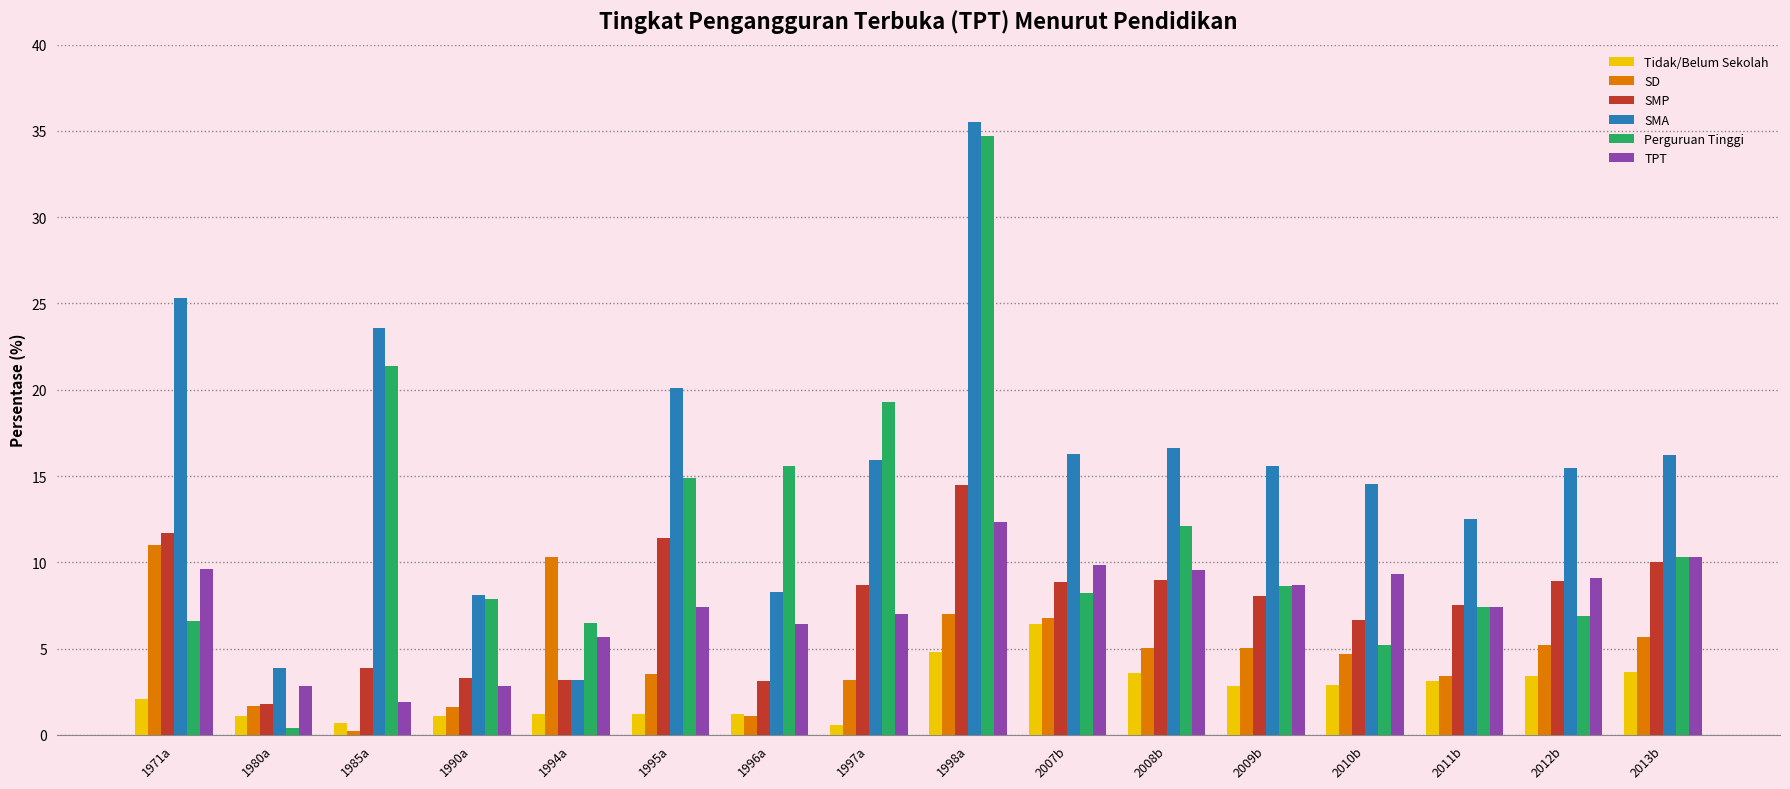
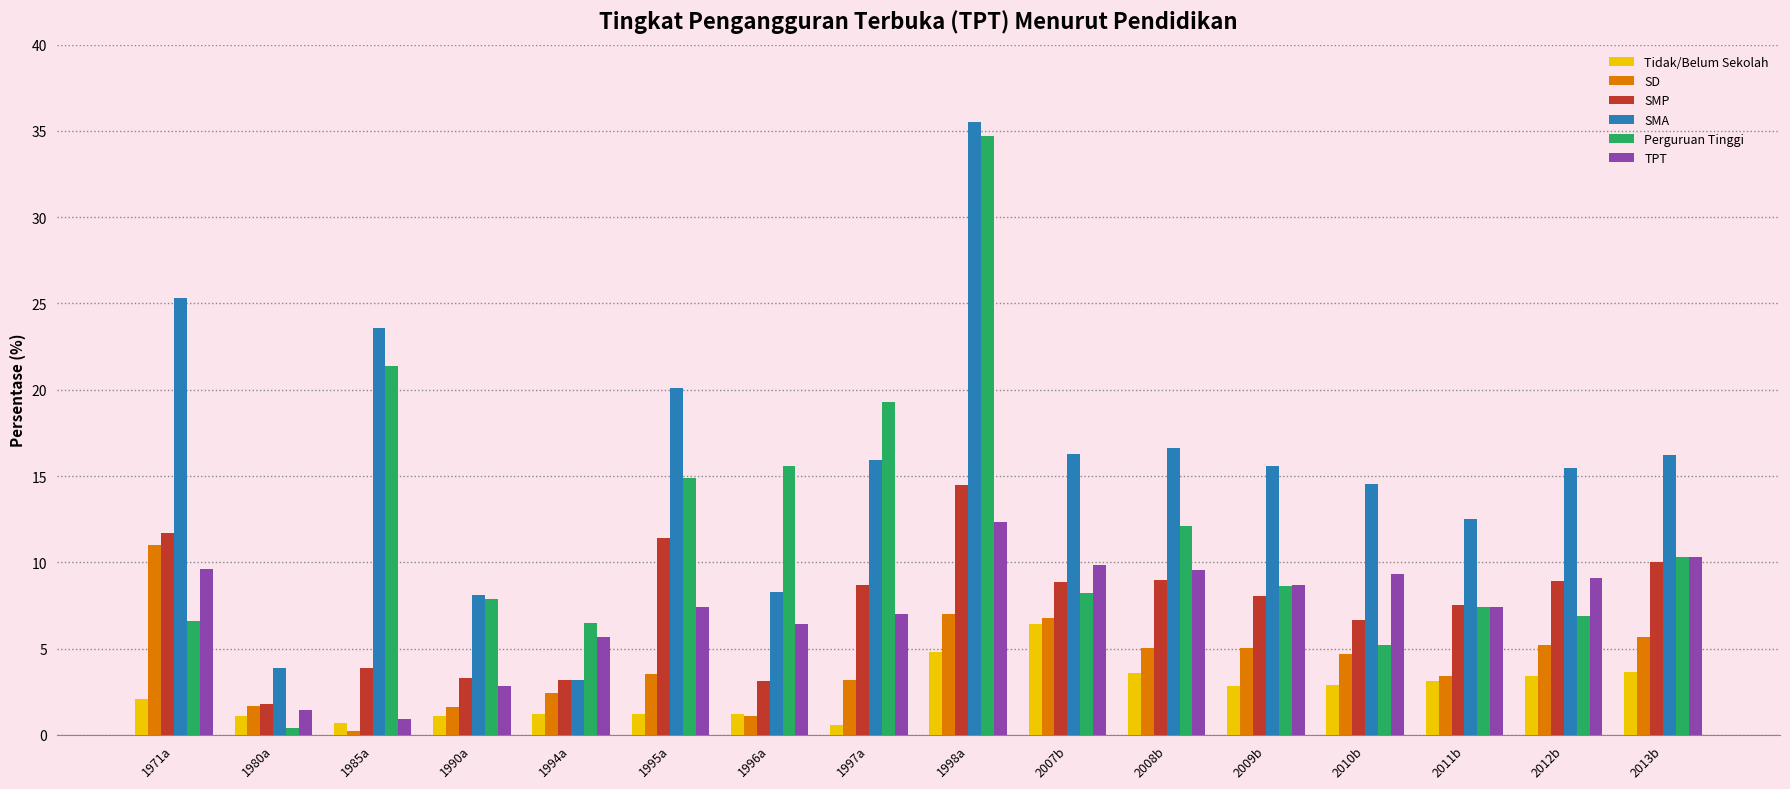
TPT, 1980a: 2.8 -> 1.4
TPT, 1985a: 1.9 -> 0.9
SD, 1994a: 10.3 -> 2.4
